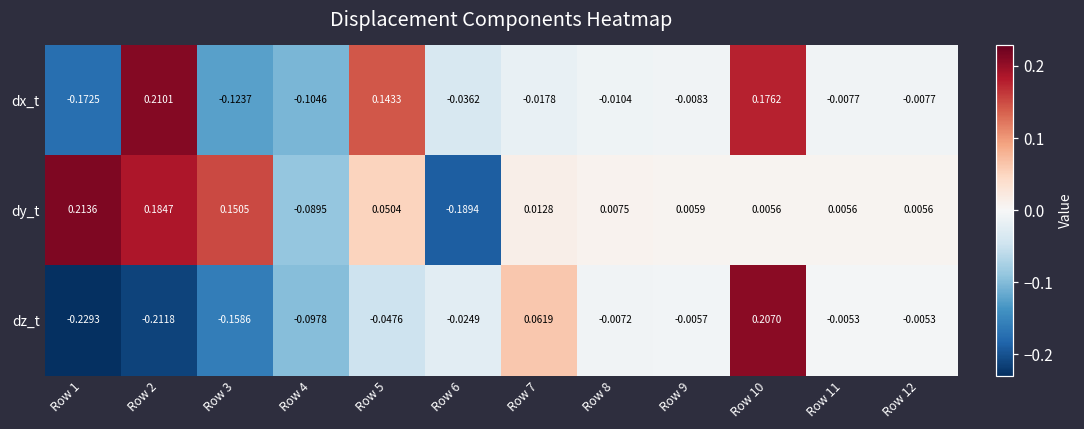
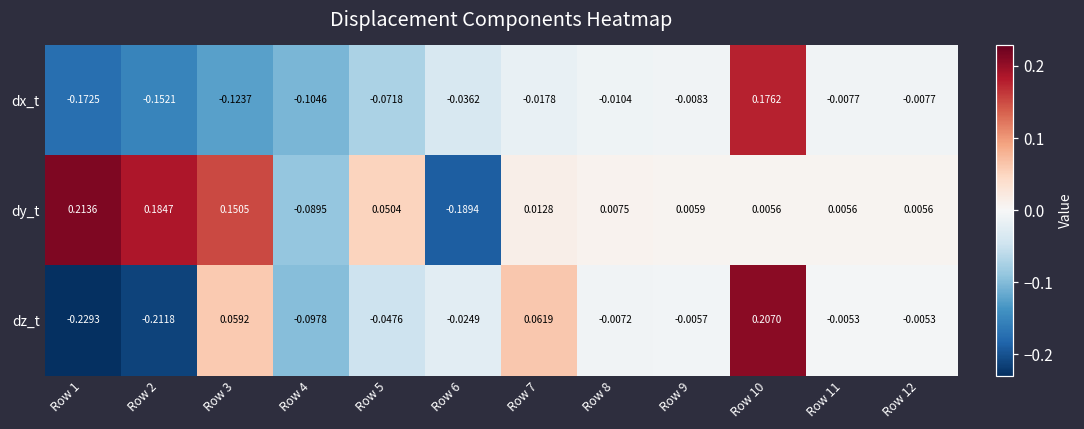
dx_t, Row 2: 0.2101 -> -0.1521
dx_t, Row 5: 0.1433 -> -0.0718
dz_t, Row 3: -0.1586 -> 0.0592
